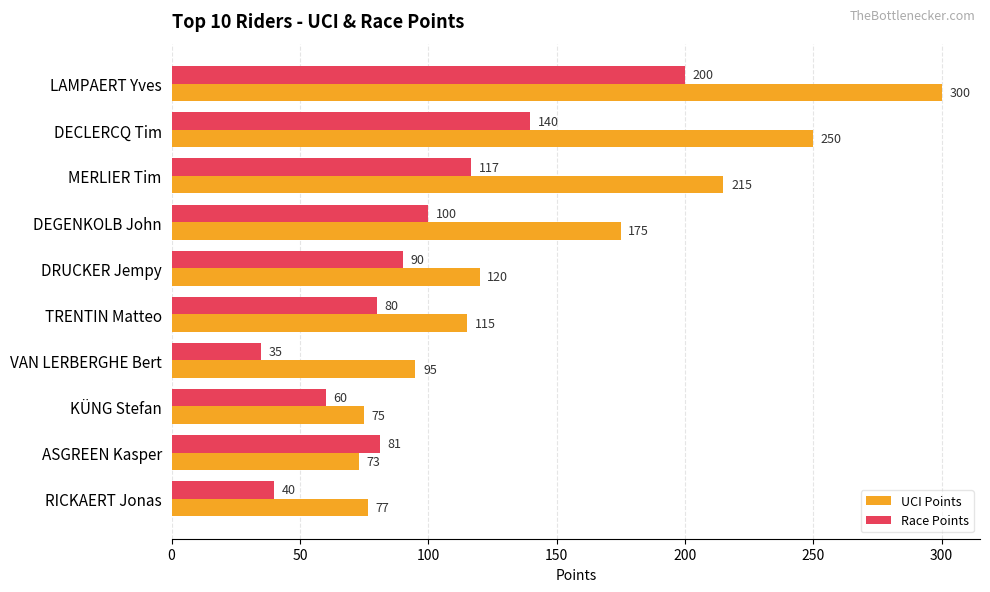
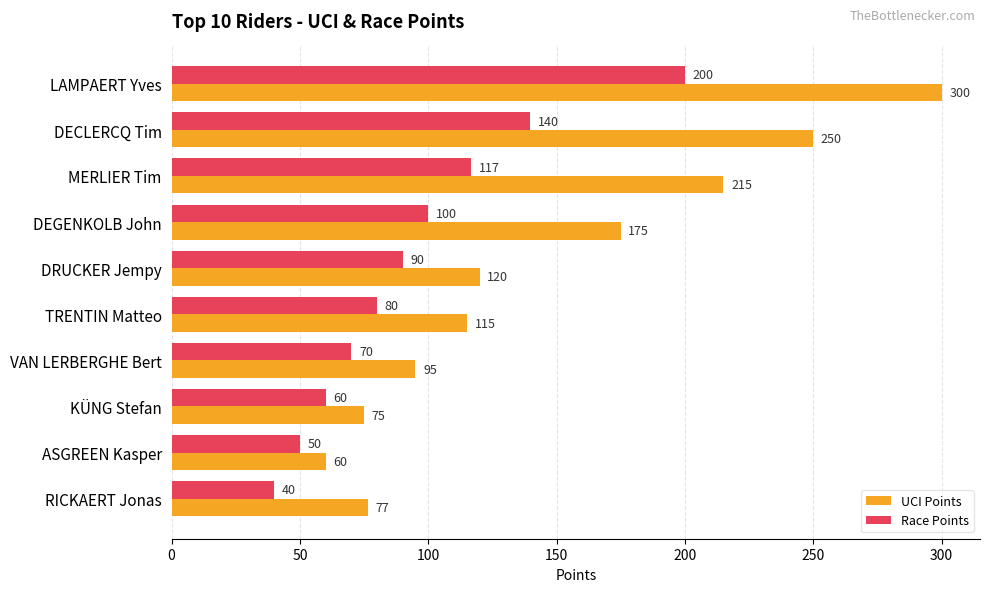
Race Points, VAN LERBERGHE Bert: 35 -> 70
Race Points, ASGREEN Kasper: 81 -> 50
UCI Points, ASGREEN Kasper: 73 -> 60
